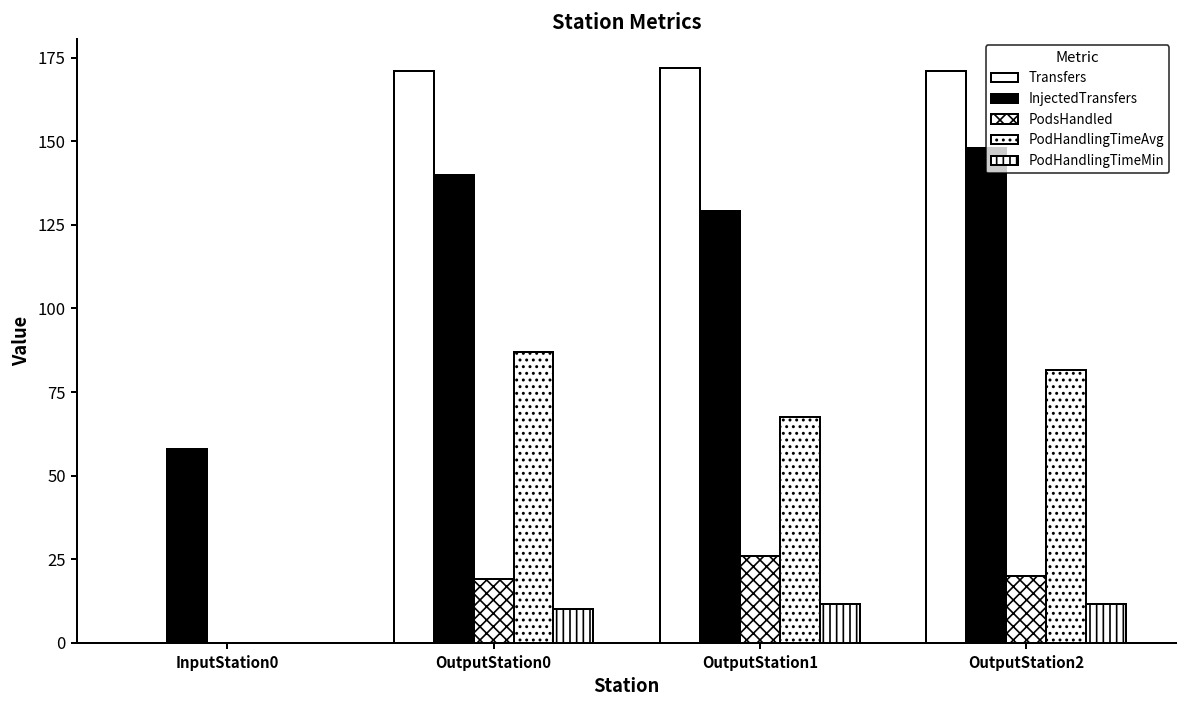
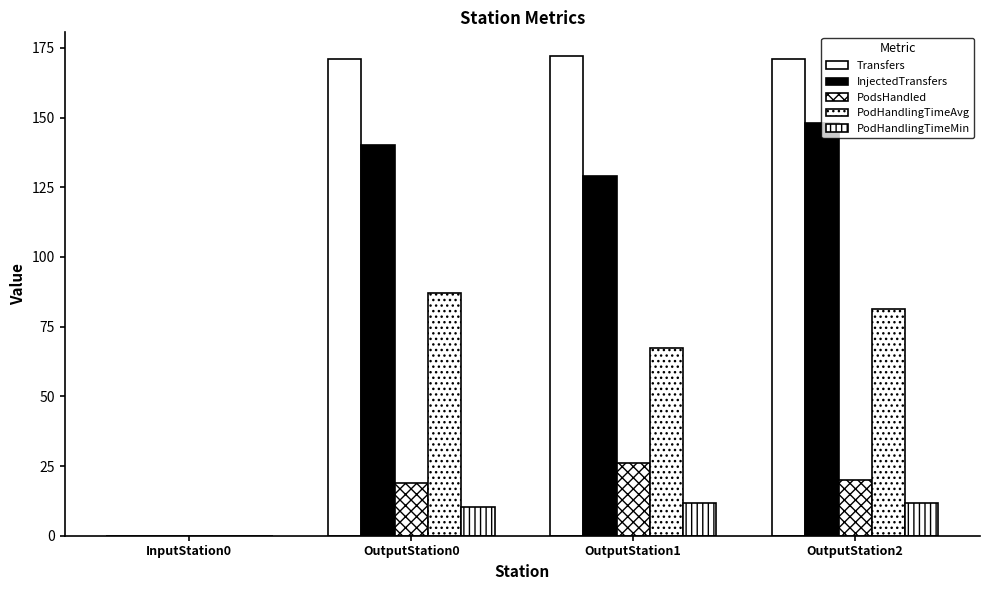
InjectedTransfers, InputStation0: 58 -> 0
